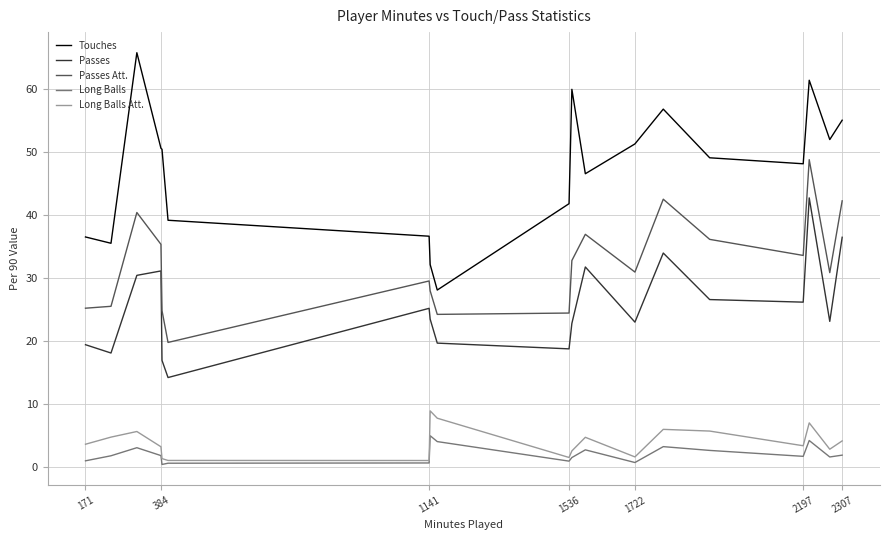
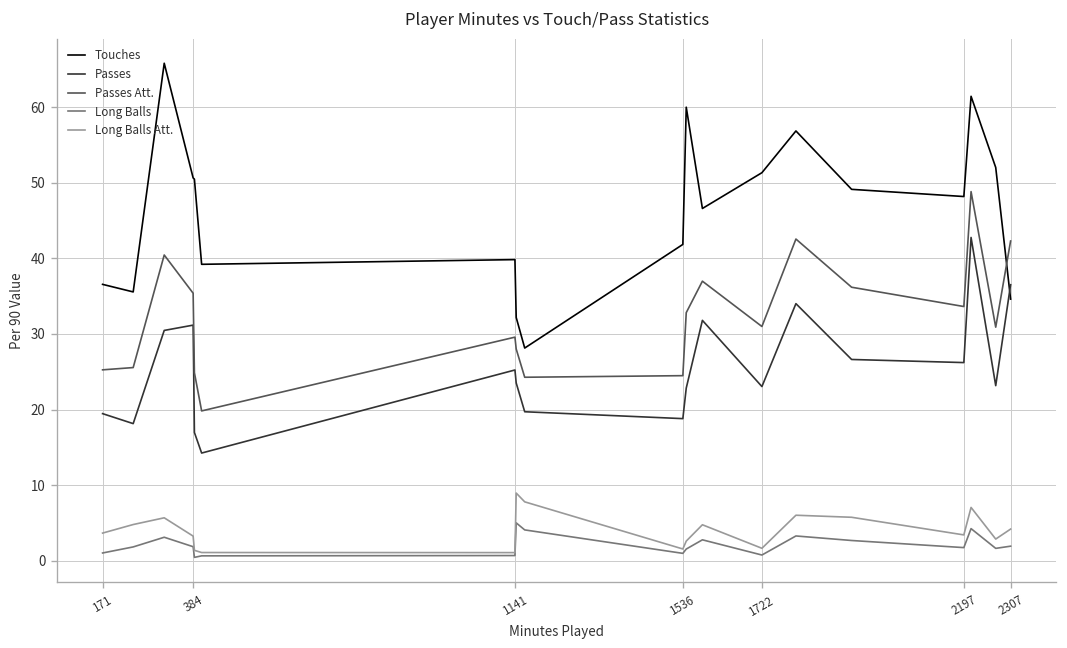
Touches, 1141: 37 -> 40
Touches, 2307: 55 -> 35
